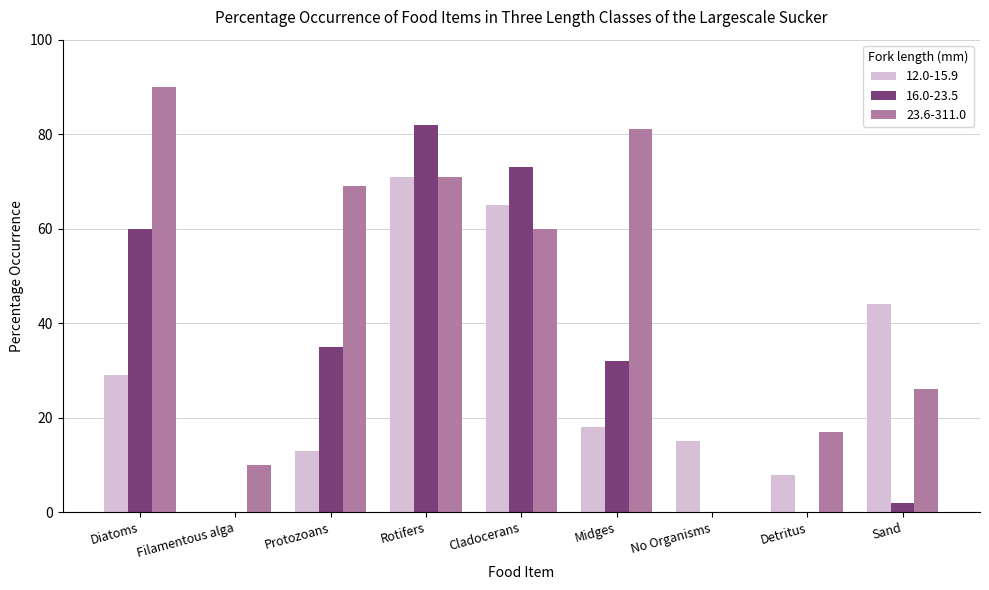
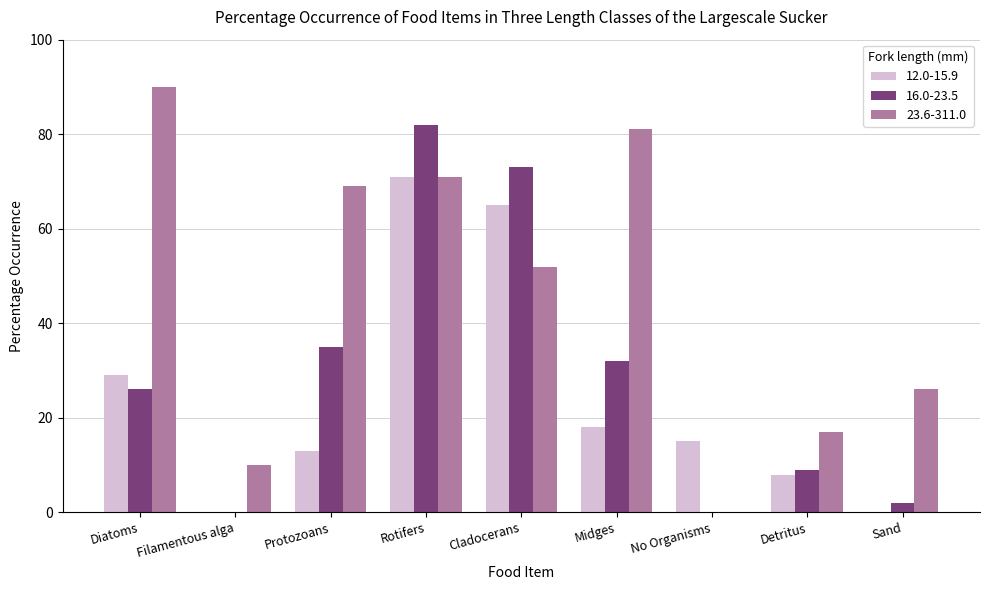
16.0-23.5, Diatoms: 60 -> 26
23.6-311.0, Cladocerans: 60 -> 52
16.0-23.5, Detritus: 0 -> 9
12.0-15.9, Sand: 44 -> 0
